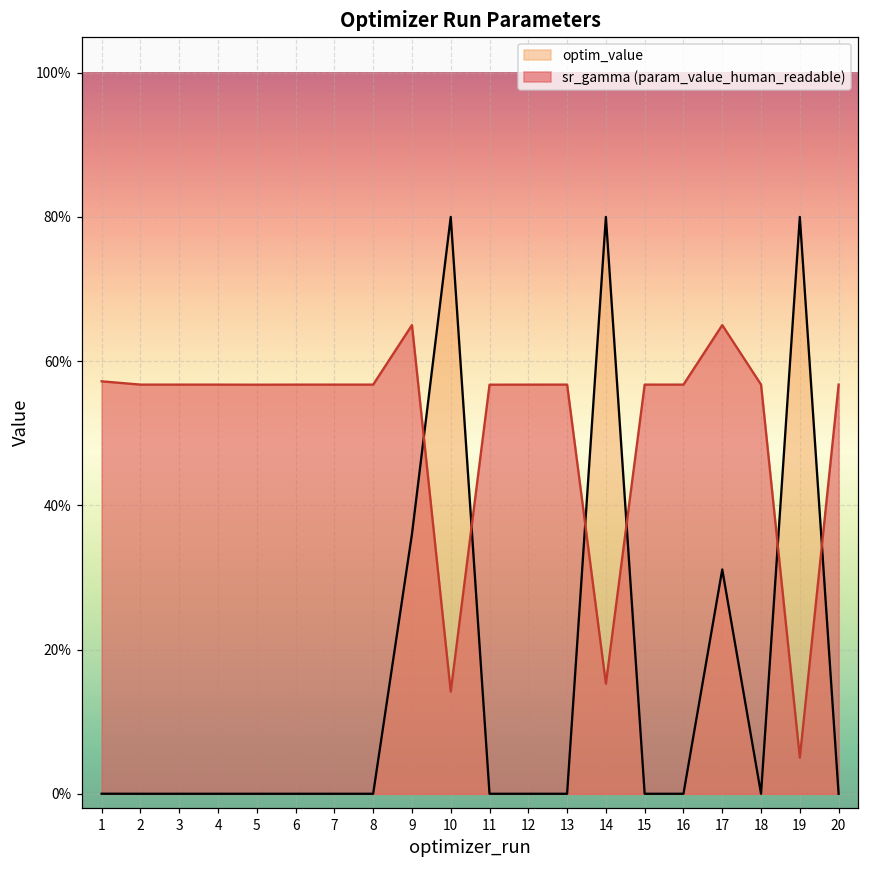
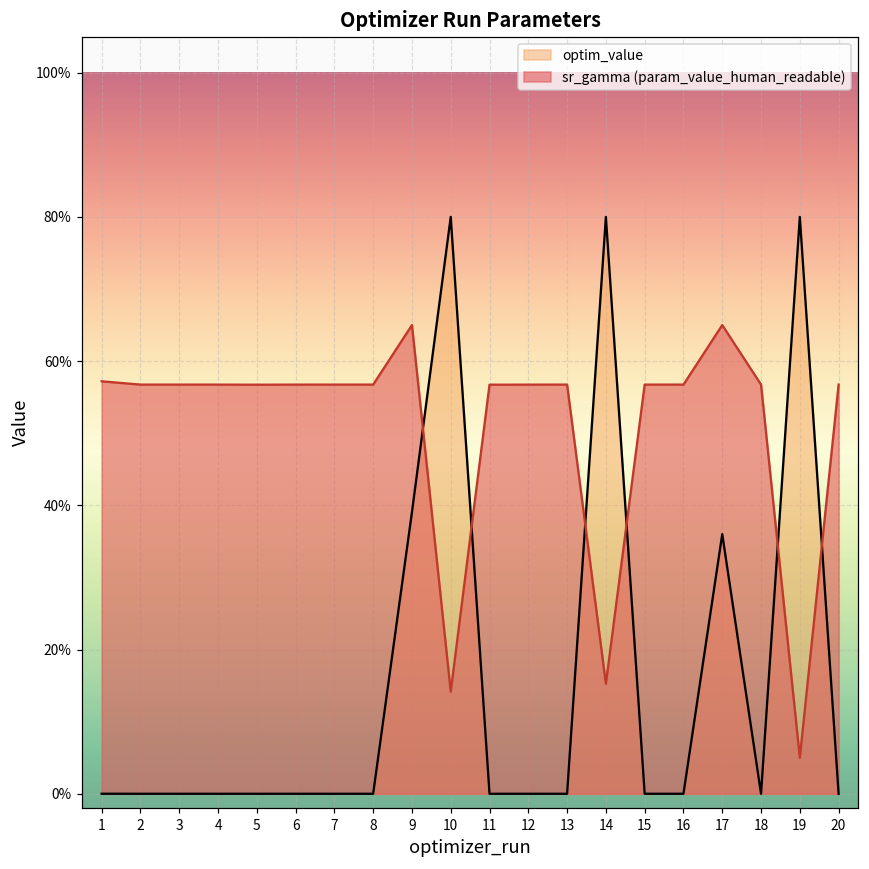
optim_value, 9: 36% -> 39%
optim_value, 17: 31% -> 36%
